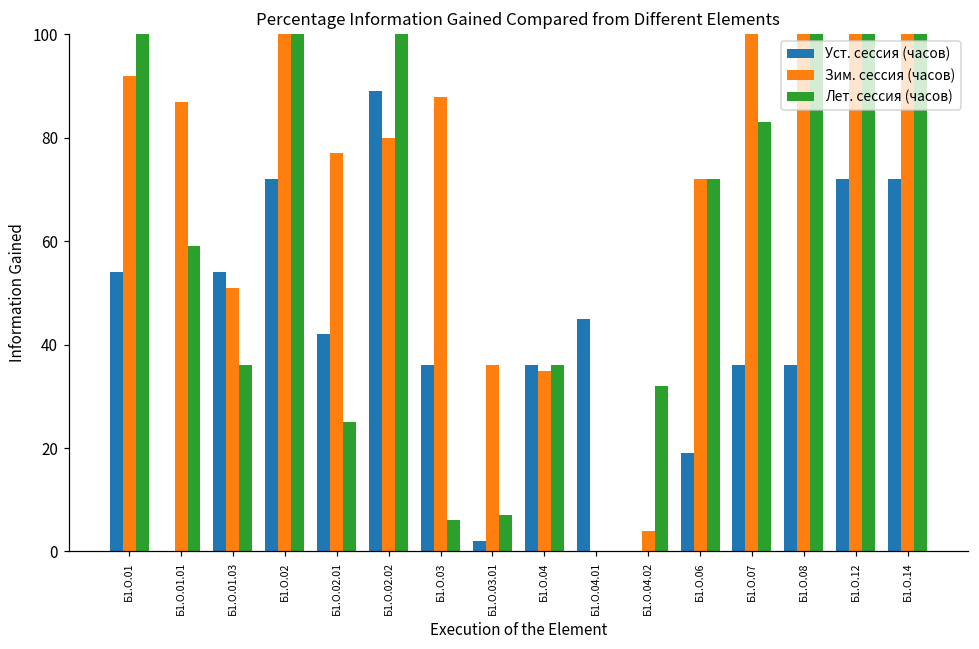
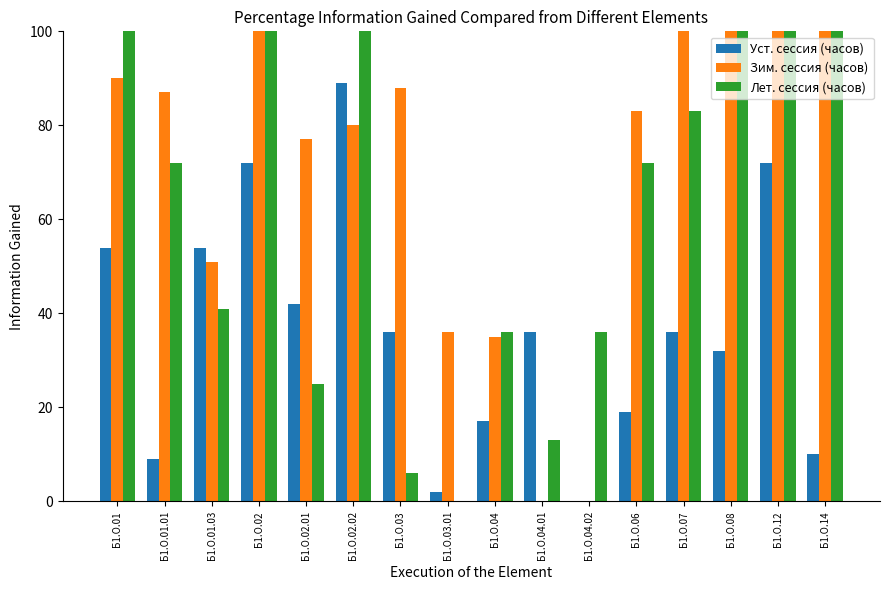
Зим. сессия (часов), Б1.О.01: 92 -> 90
Уст. сессия (часов), Б1.О.01.01: 0 -> 9
Лет. сессия (часов), Б1.О.01.01: 59 -> 72
Лет. сессия (часов), Б1.О.01.03: 36 -> 41
Лет. сессия (часов), Б1.О.03.01: 7 -> 0
Уст. сессия (часов), Б1.О.04: 36 -> 17
Уст. сессия (часов), Б1.О.04.01: 45 -> 36
Лет. сессия (часов), Б1.О.04.01: 0 -> 13
Зим. сессия (часов), Б1.О.04.02: 4 -> 0
Лет. сессия (часов), Б1.О.04.02: 32 -> 36
Зим. сессия (часов), Б1.О.06: 72 -> 83
Уст. сессия (часов), Б1.О.08: 36 -> 32
Уст. сессия (часов), Б1.О.14: 72 -> 10
